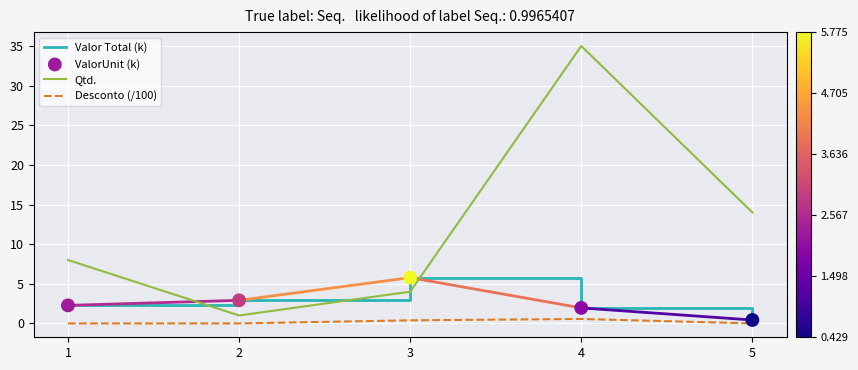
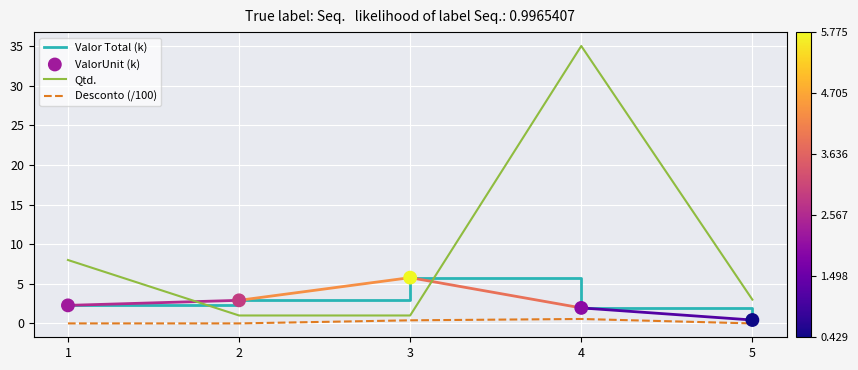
Qtd., 3: 4 -> 1
Qtd., 5: 14 -> 3
